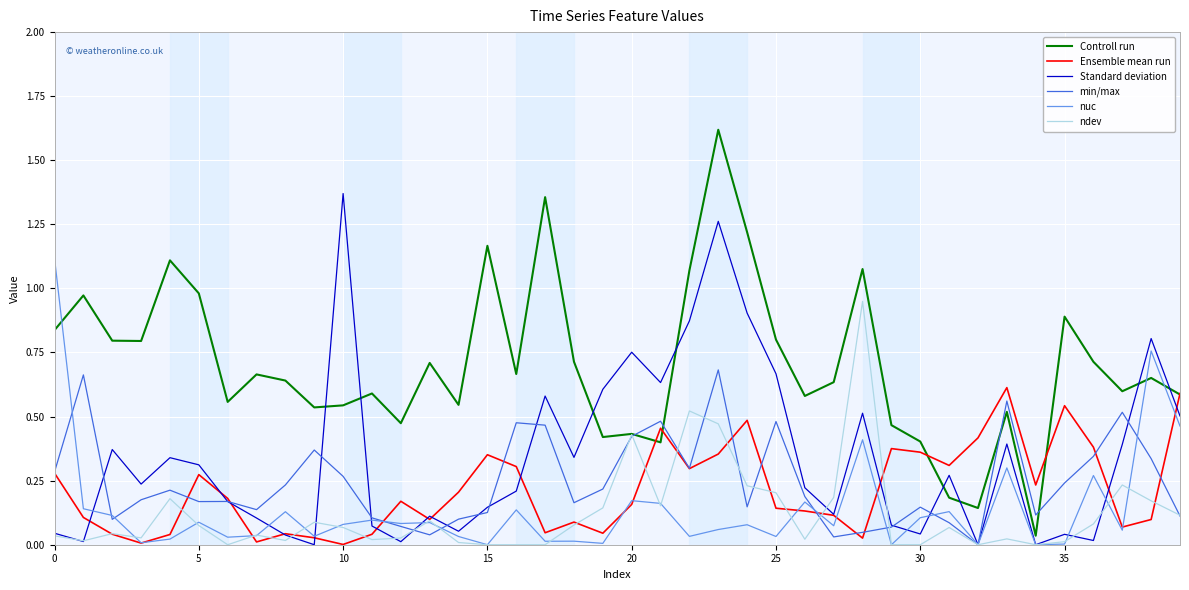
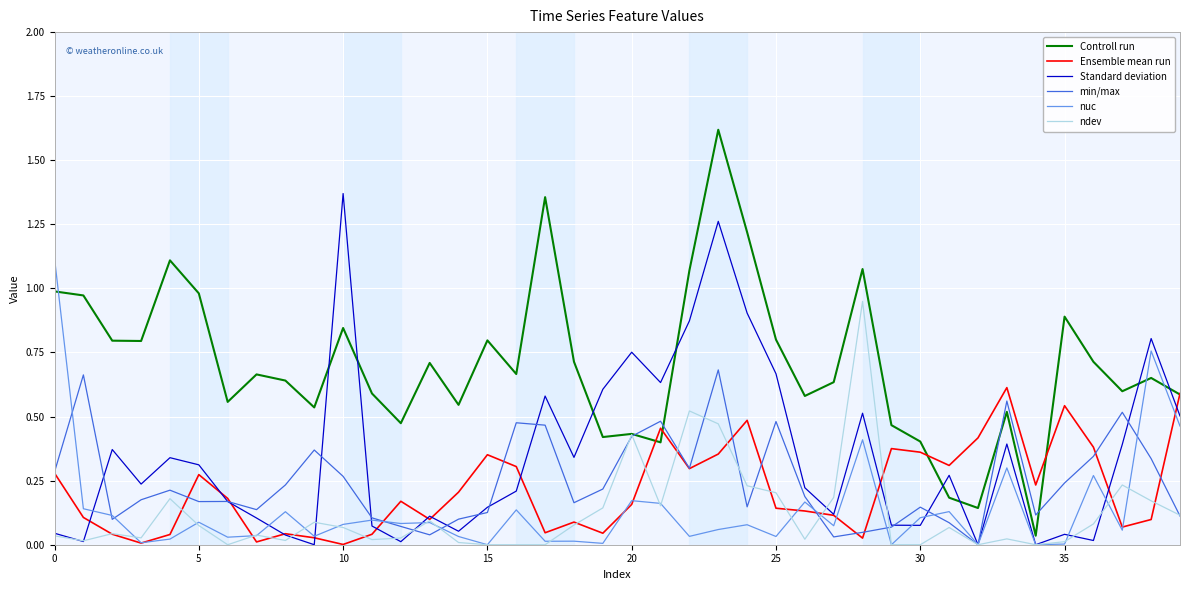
Controll run, 0: 0.84 -> 0.99
Controll run, 10: 0.54 -> 0.85
Controll run, 15: 1.17 -> 0.80
Standard deviation, 30: 0.04 -> 0.08
